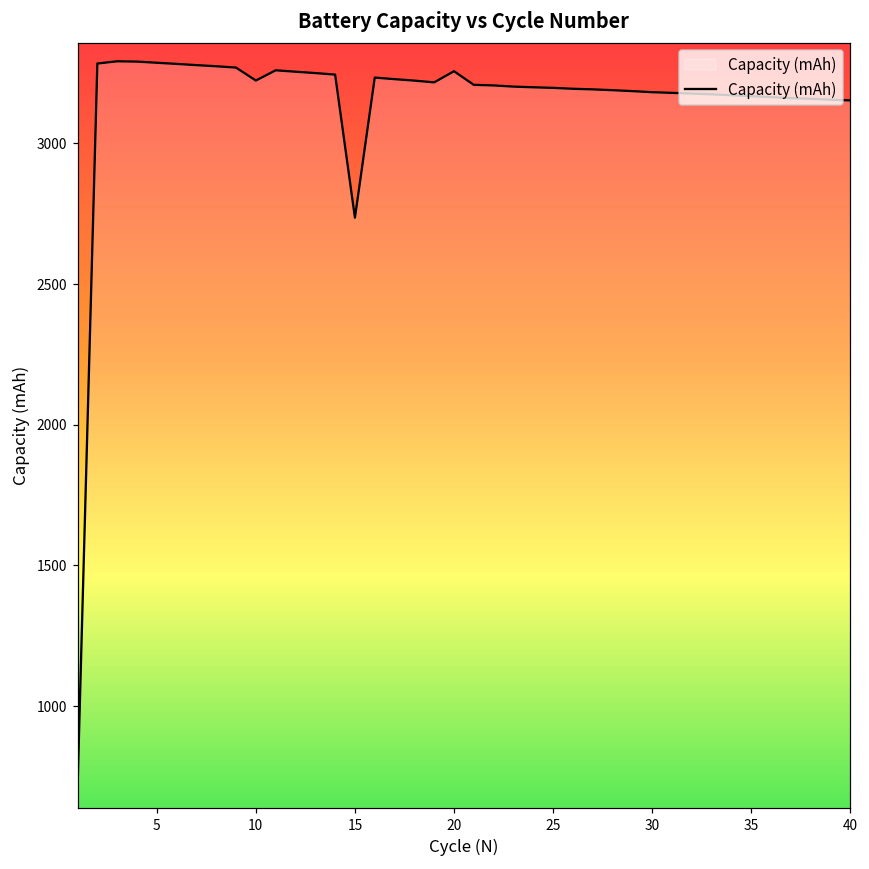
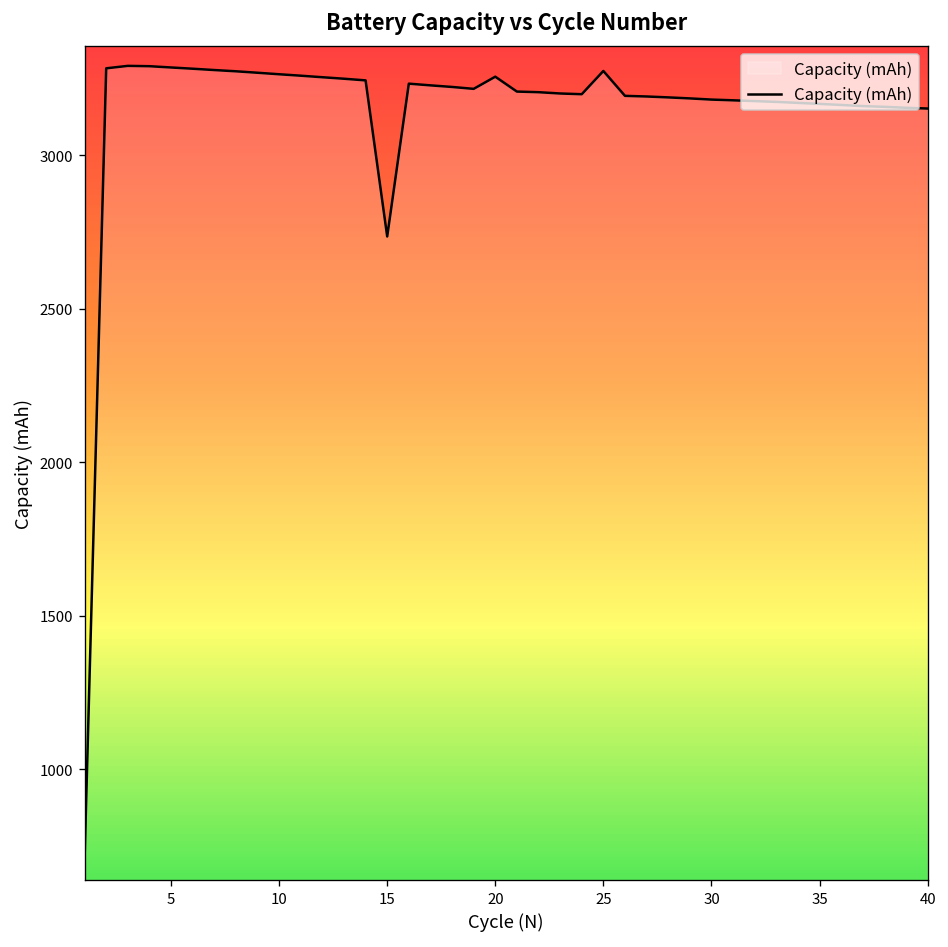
10: 3220 -> 3260
25: 3200 -> 3280
